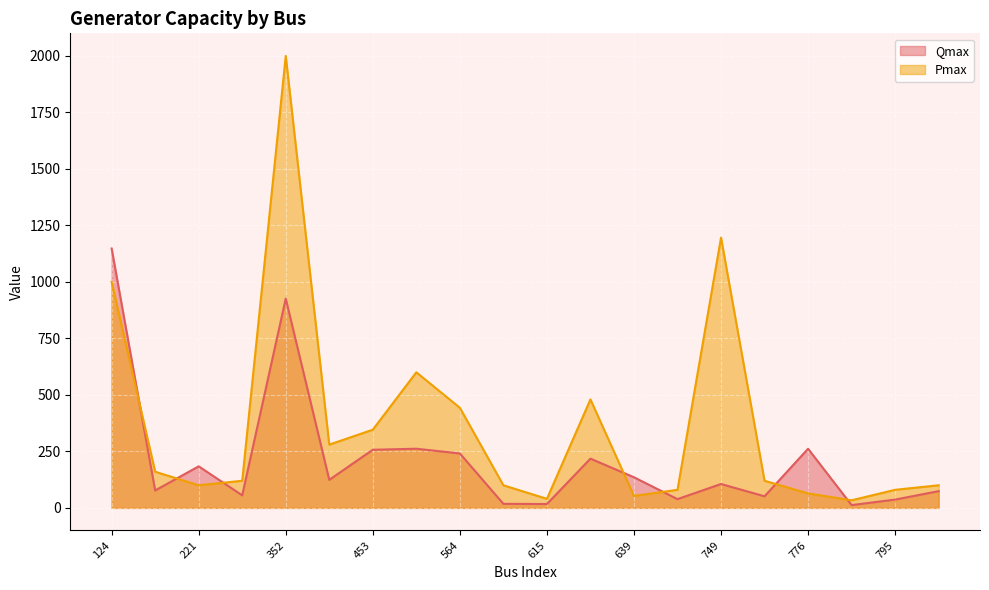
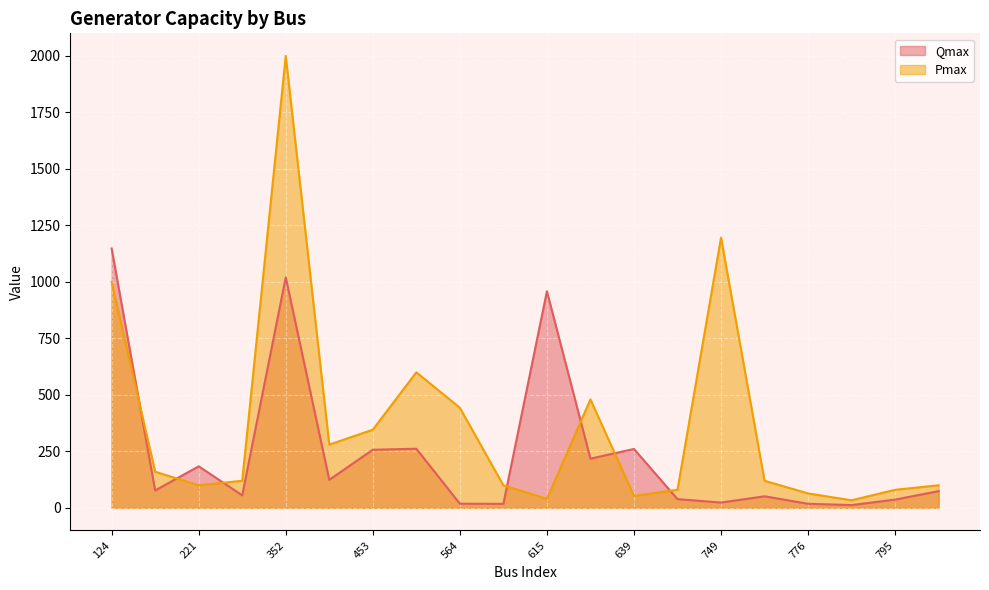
Qmax, 352: 930 -> 1020
Qmax, 564: 240 -> 20
Qmax, 615: 20 -> 960
Qmax, 639: 140 -> 260
Qmax, 749: 110 -> 20
Qmax, 776: 260 -> 20
